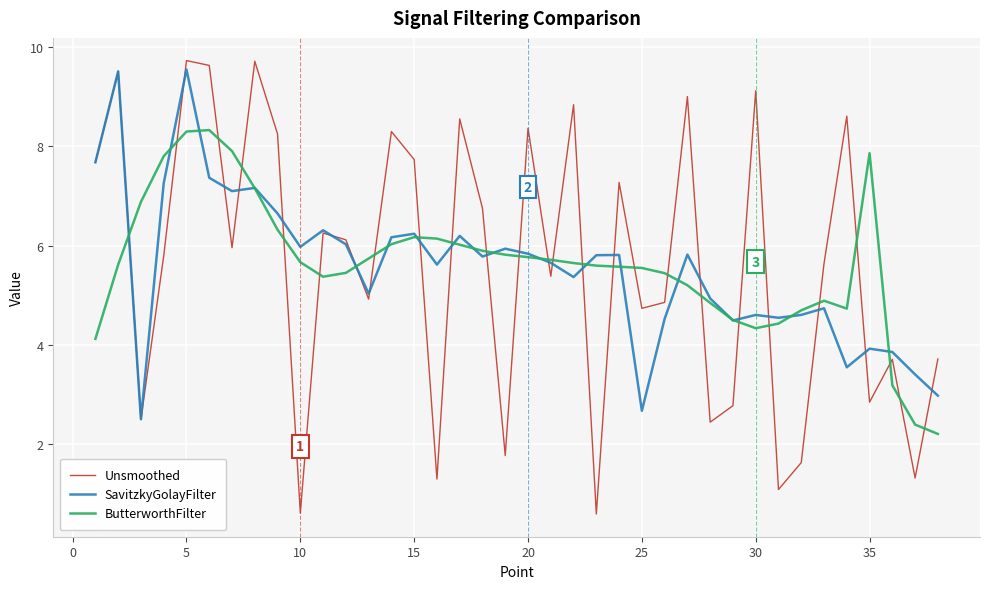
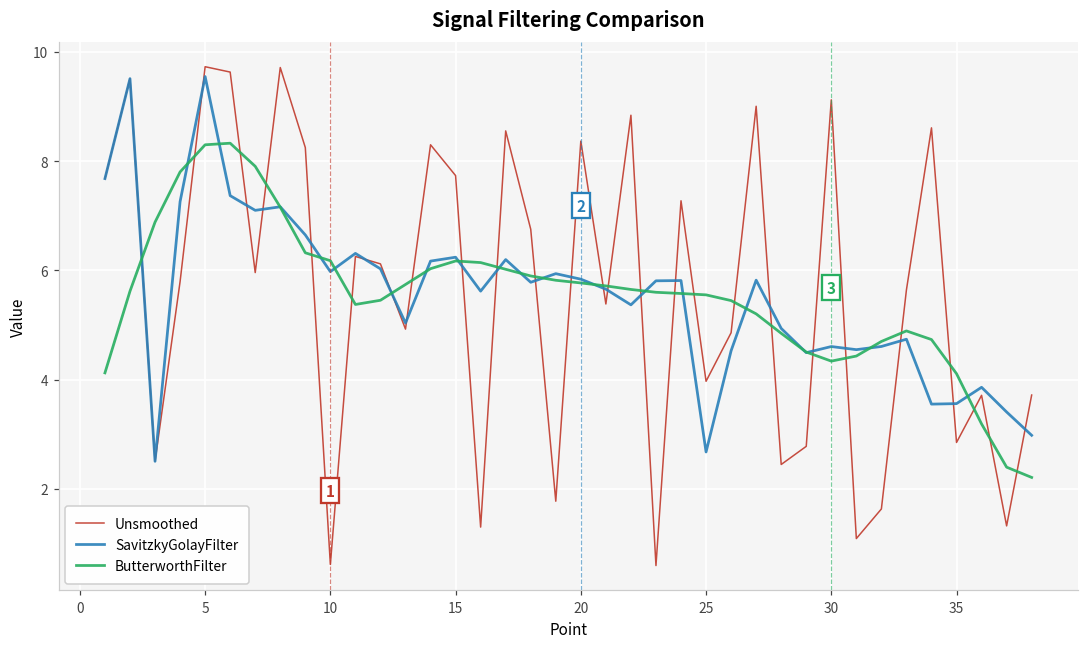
ButterworthFilter, 10: 5.7 -> 6.2
Unsmoothed, 25: 4.7 -> 4.0
SavitzkyGolayFilter, 35: 3.9 -> 3.6
ButterworthFilter, 35: 7.9 -> 4.1
